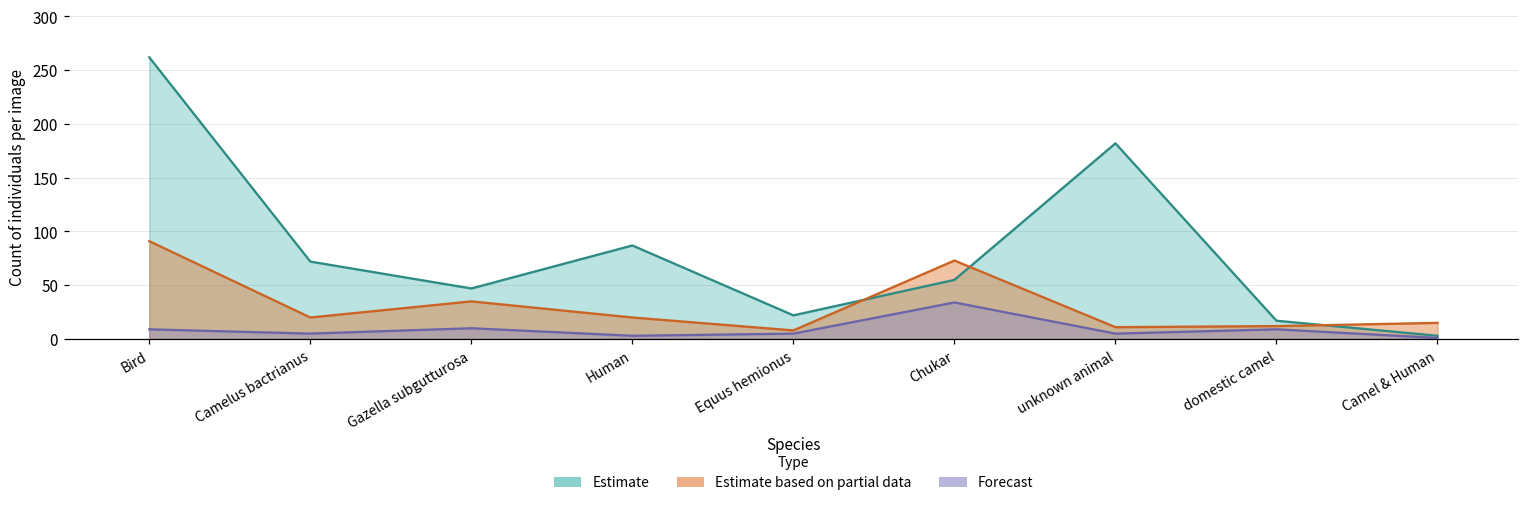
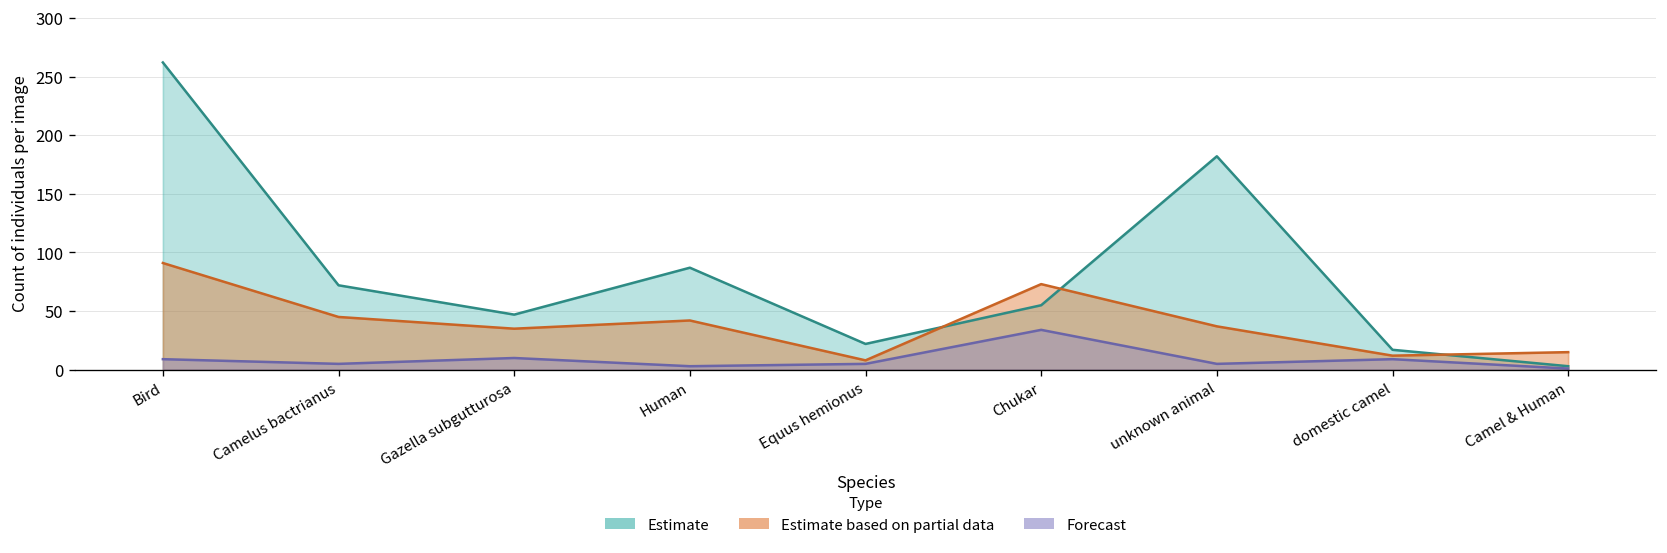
Estimate based on partial data, Camelus bactrianus: 20 -> 50
Estimate based on partial data, Human: 20 -> 40
Estimate based on partial data, unknown animal: 10 -> 40
